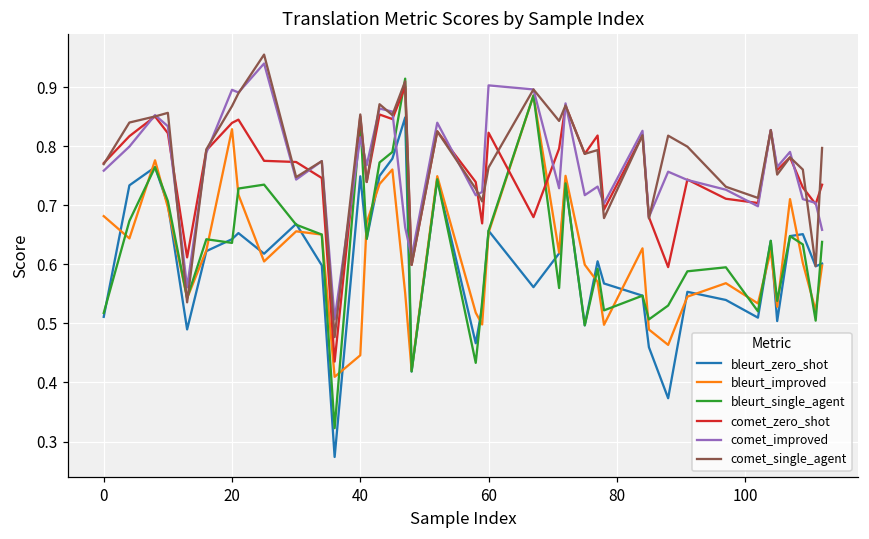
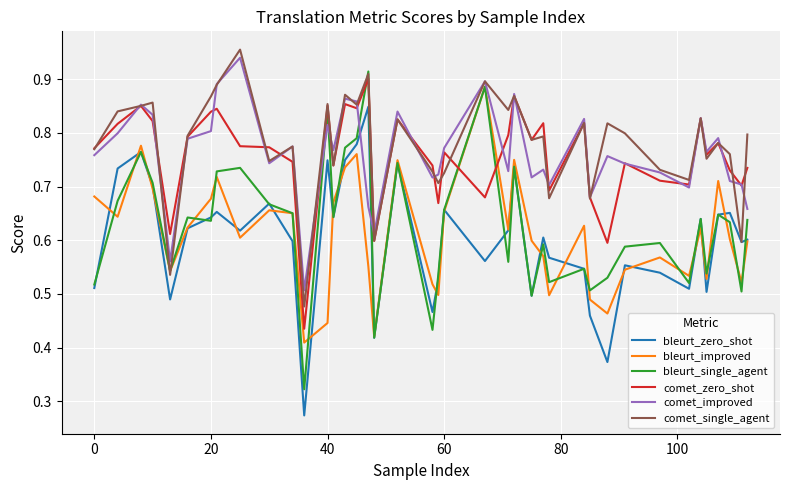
bleurt_improved, 20: 0.83 -> 0.68
comet_improved, 20: 0.90 -> 0.80
comet_zero_shot, 60: 0.82 -> 0.76
comet_improved, 60: 0.90 -> 0.77
comet_single_agent, 60: 0.76 -> 0.73
